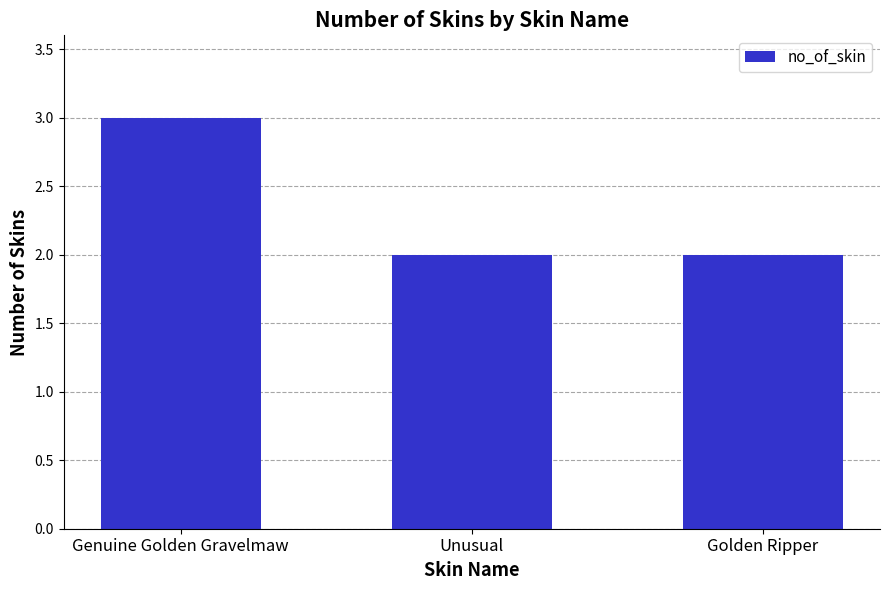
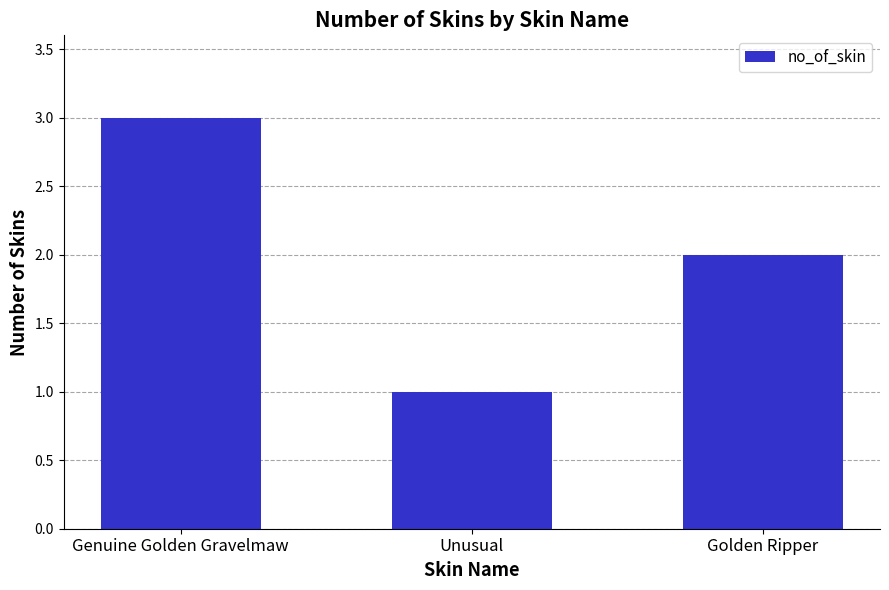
Unusual: 2 -> 1
